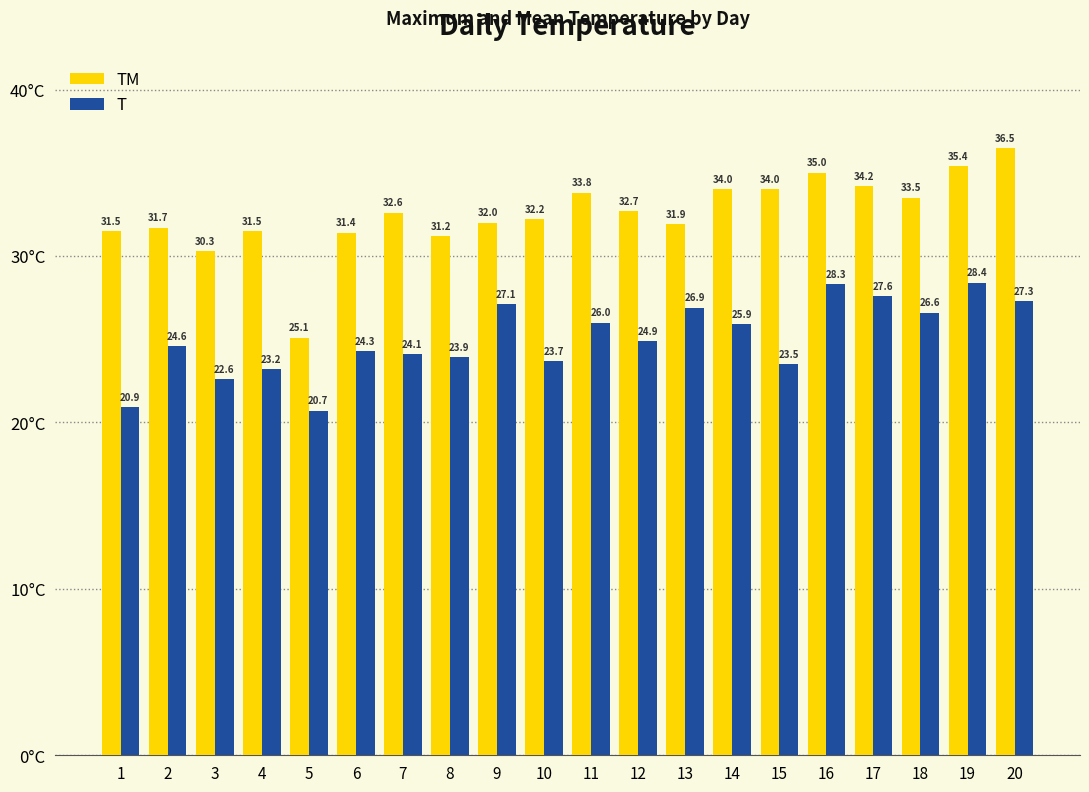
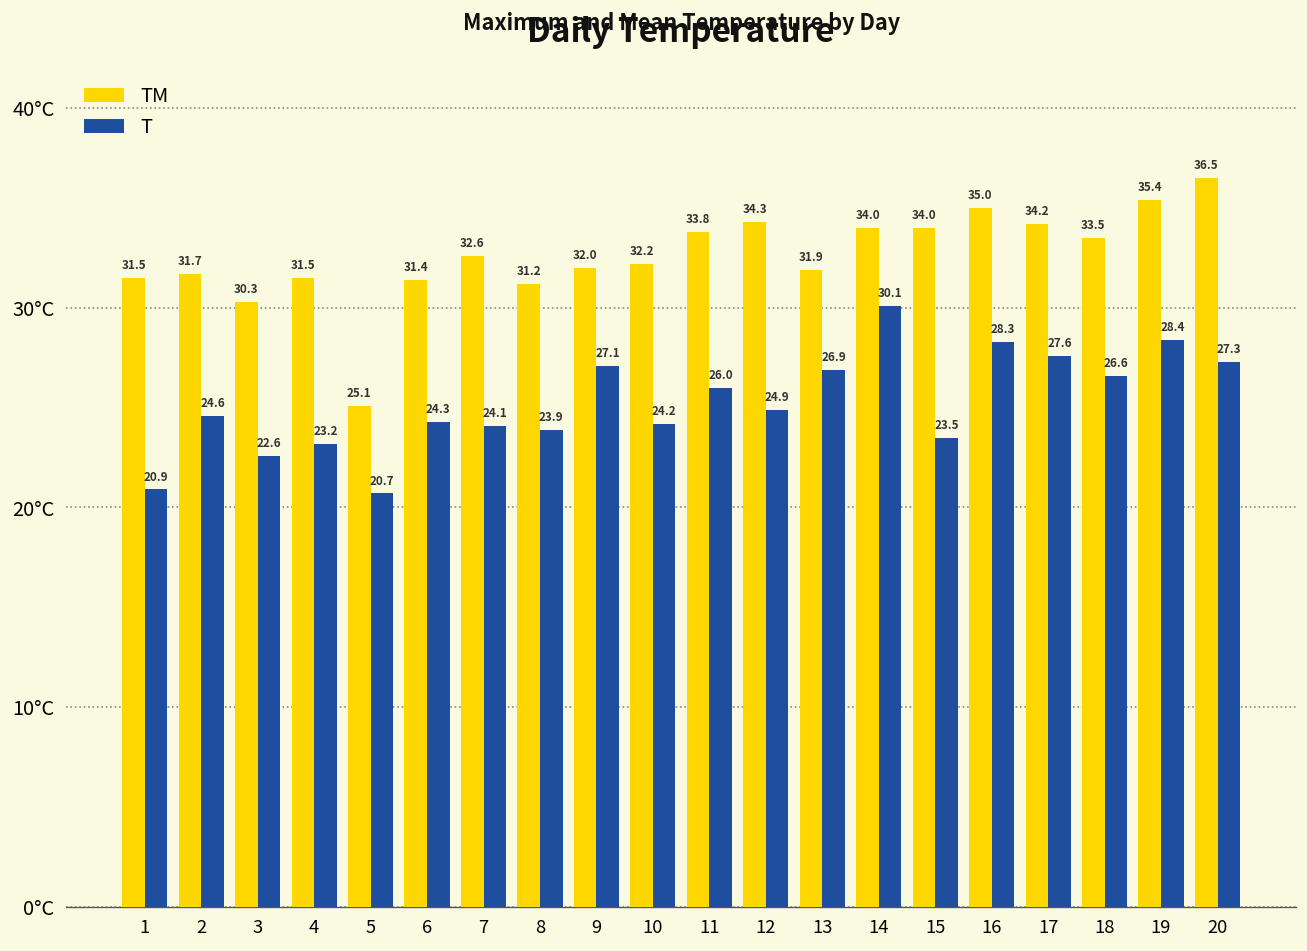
T, 10: 23.7 -> 24.2
TM, 12: 32.7 -> 34.3
T, 14: 25.9 -> 30.1
